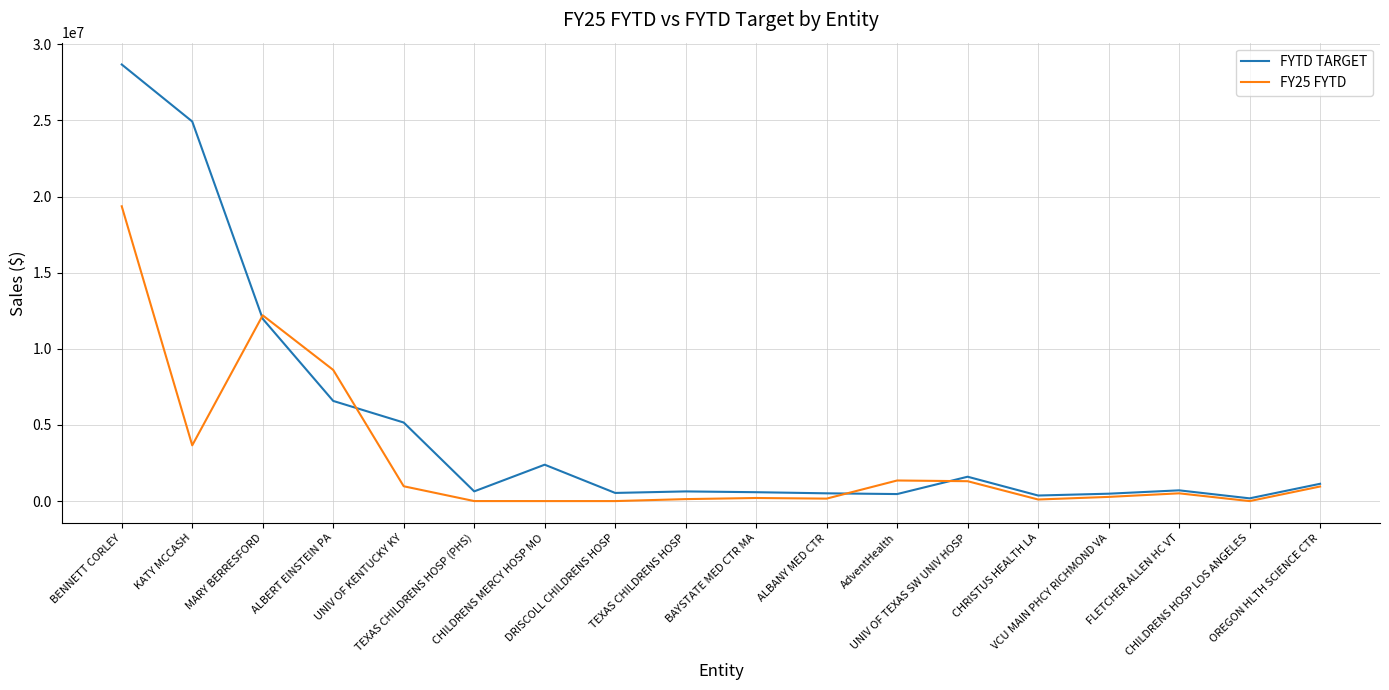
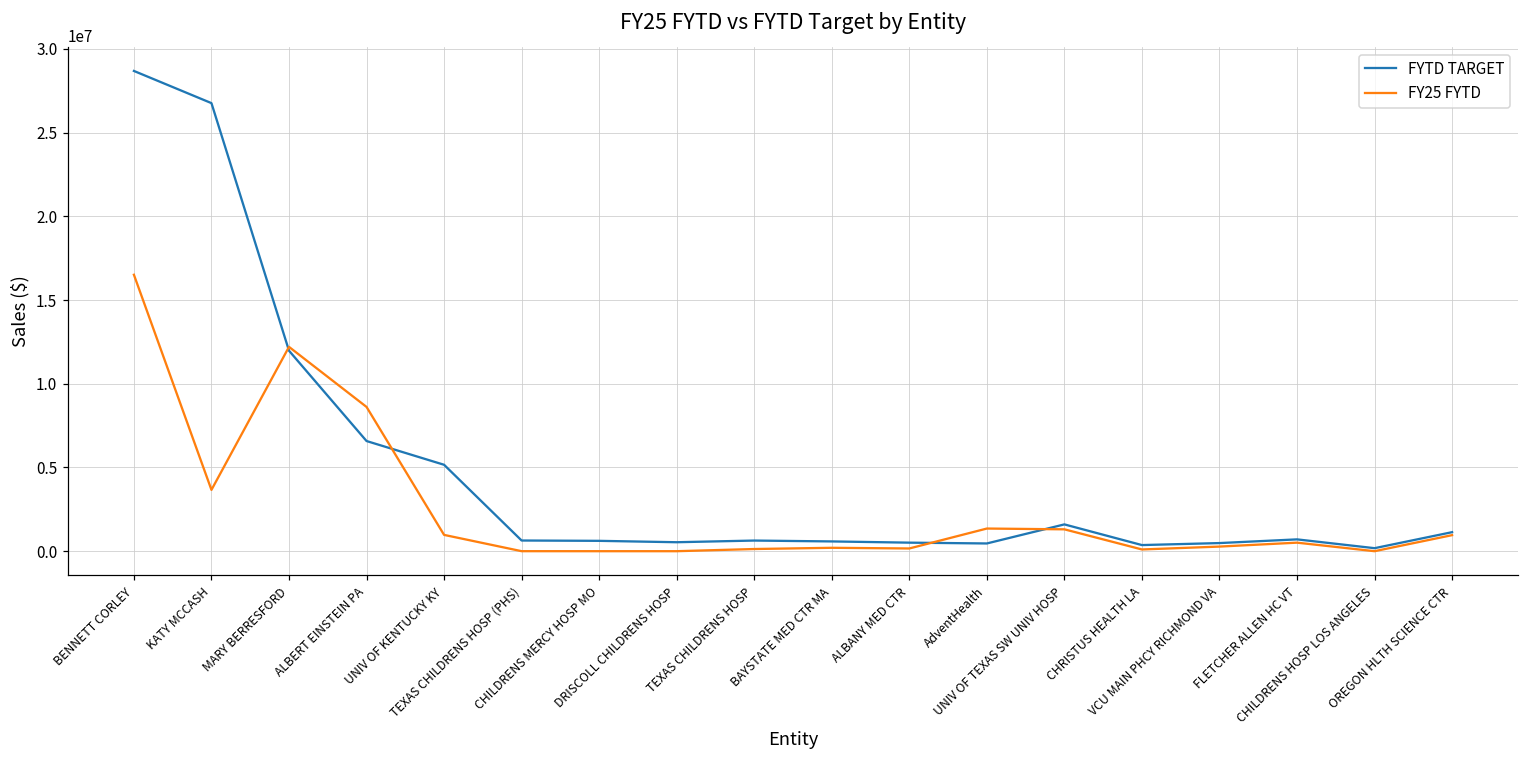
FY25 FYTD, BENNETT CORLEY: 19400000 -> 16500000
FYTD TARGET, KATY MCCASH: 24900000 -> 26800000
FYTD TARGET, CHILDRENS MERCY HOSP MO: 2400000 -> 600000
